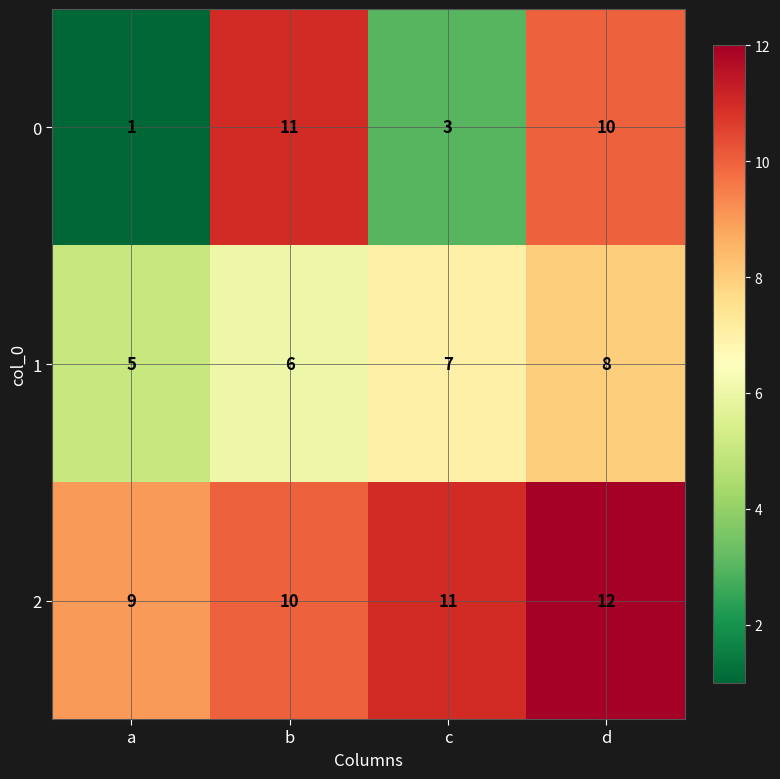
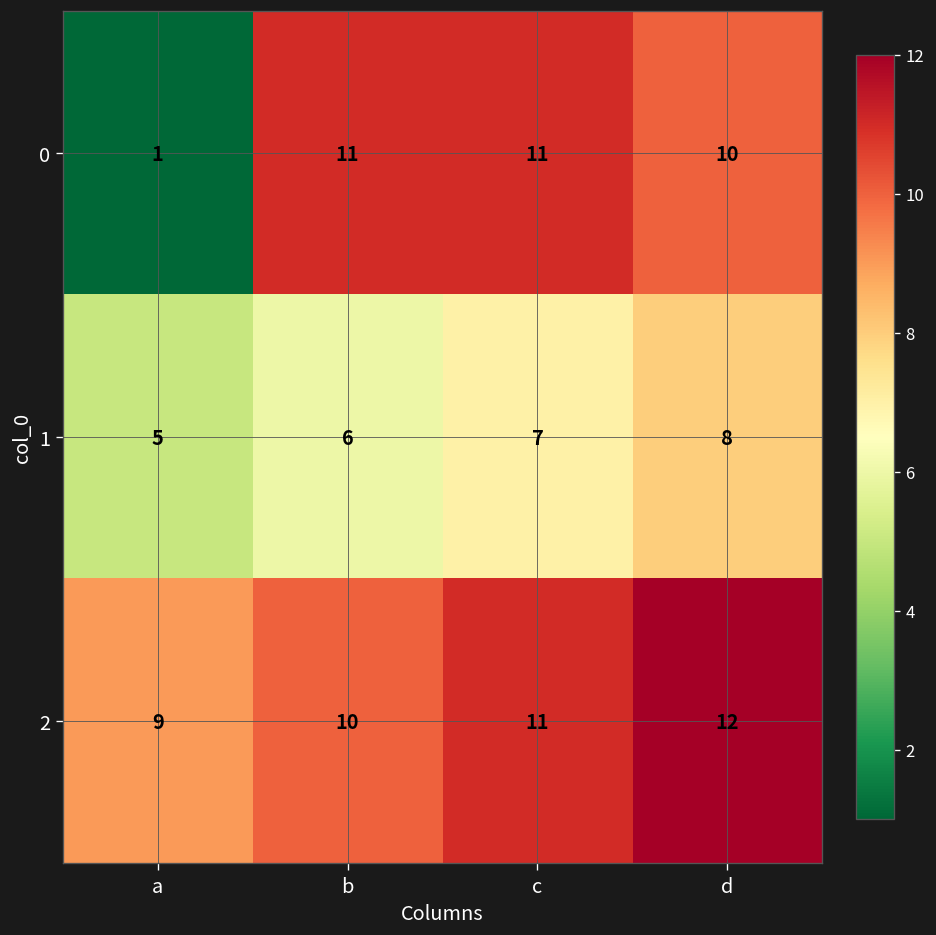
0, c: 3 -> 11
